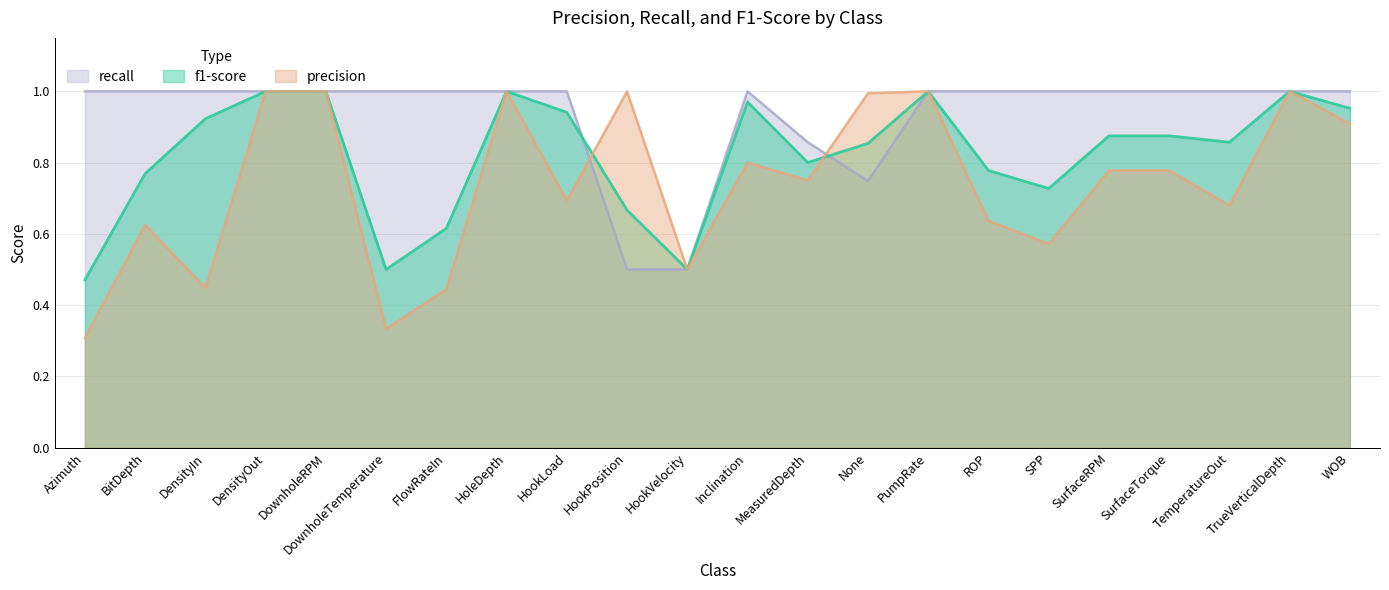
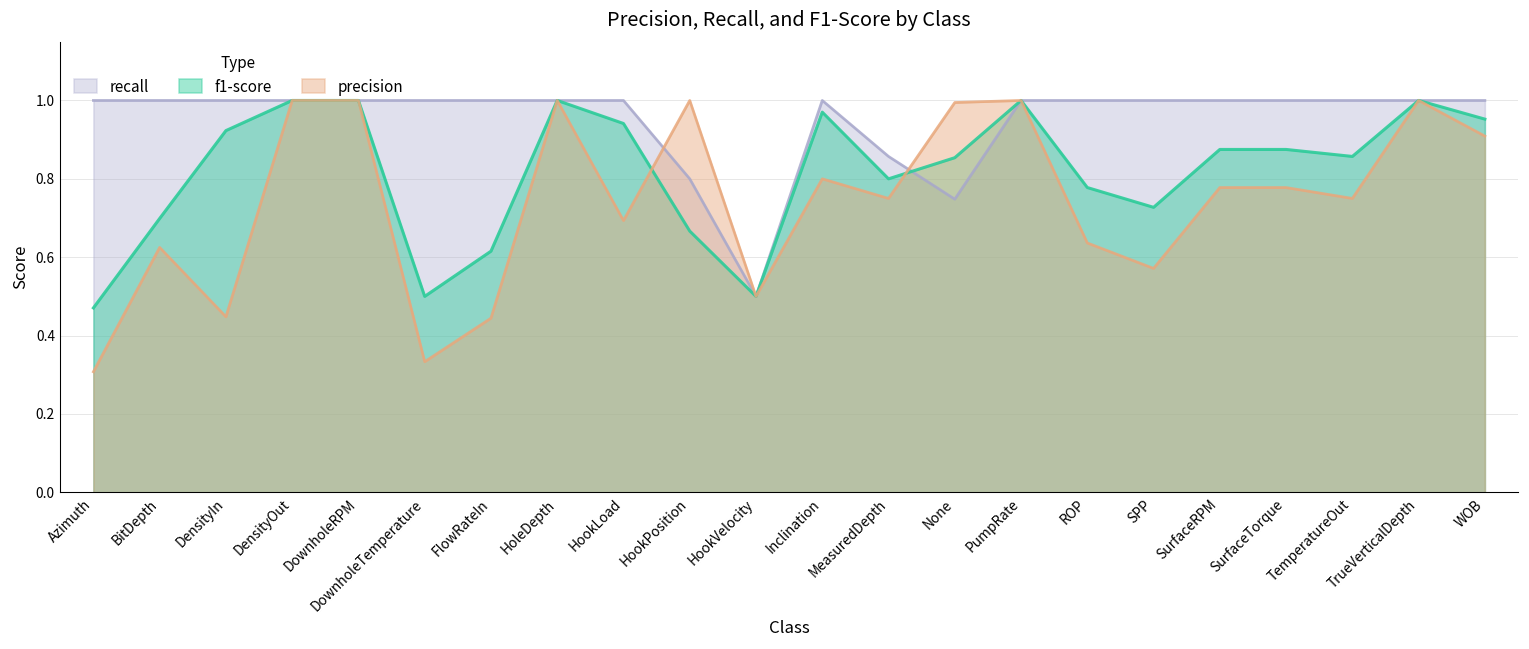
f1-score, BitDepth: 0.77 -> 0.70
recall, HookPosition: 0.5 -> 0.8
precision, TemperatureOut: 0.68 -> 0.75
